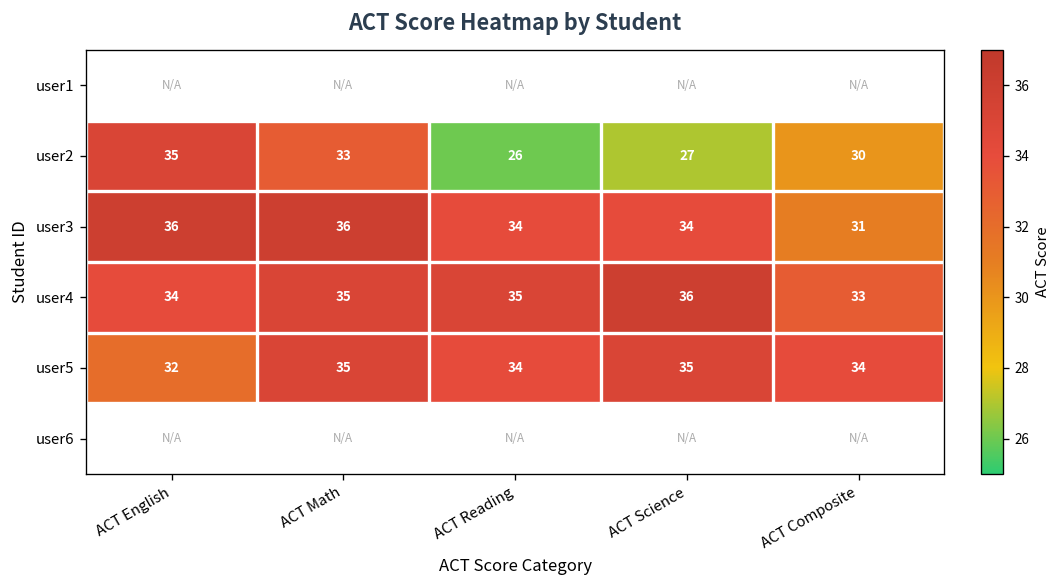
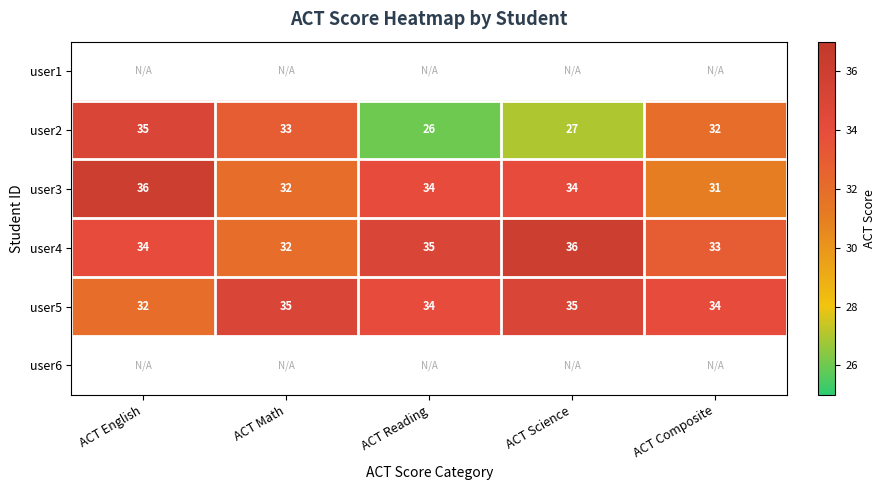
user2, ACT Composite: 30 -> 32
user3, ACT Math: 36 -> 32
user4, ACT Math: 35 -> 32
